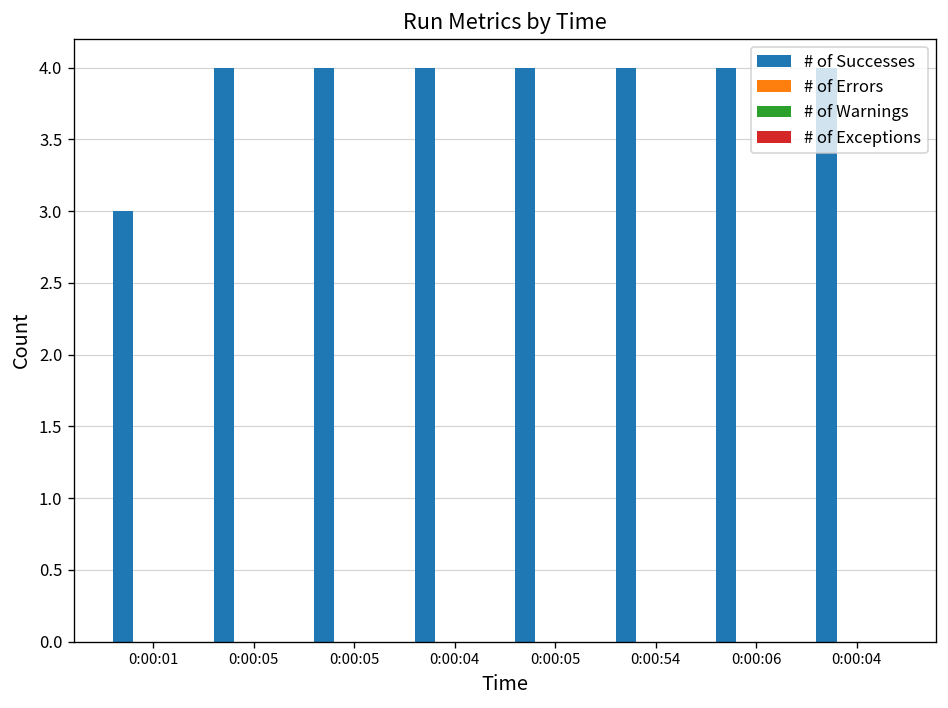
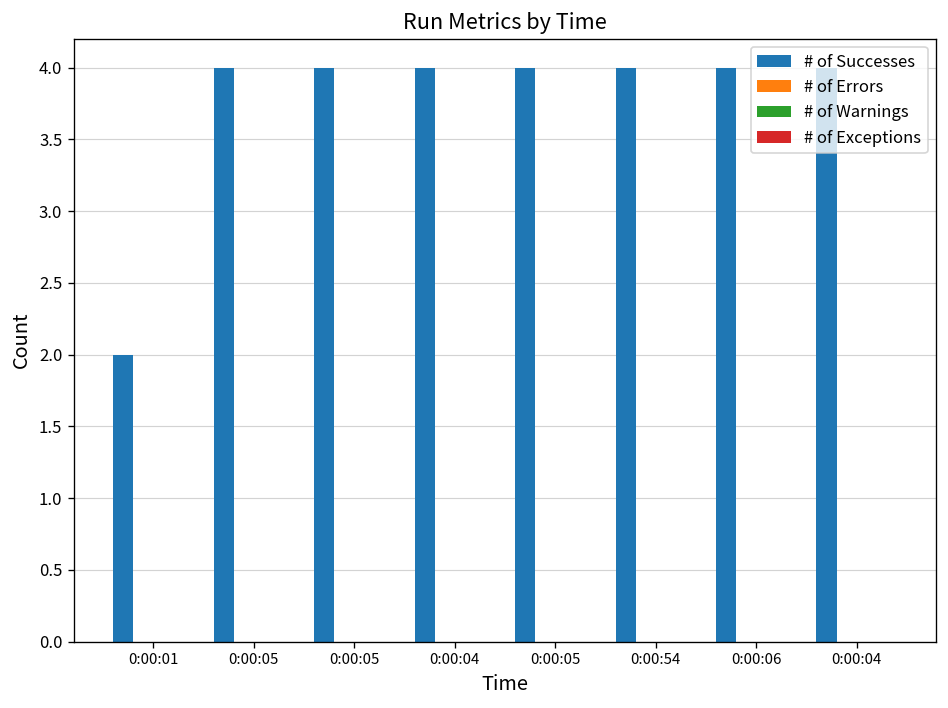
# of Successes, 0:00:01: 3 -> 2
